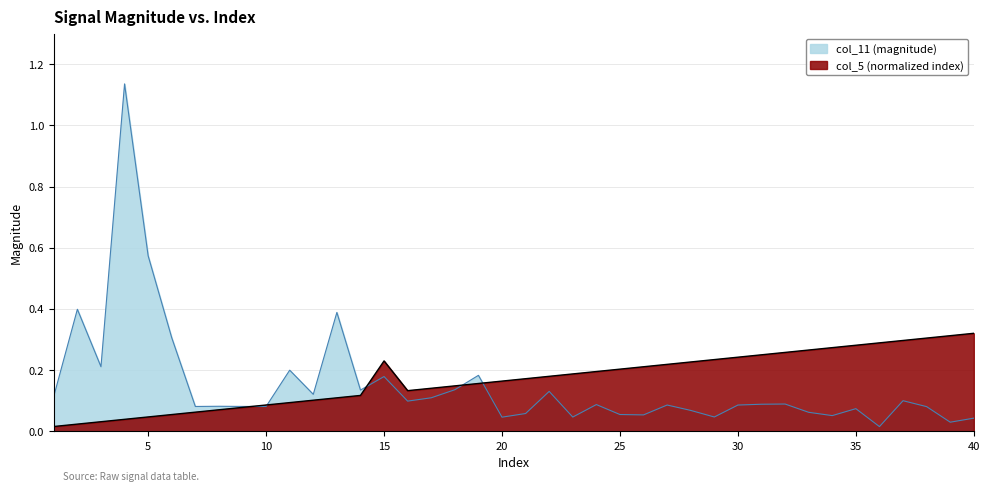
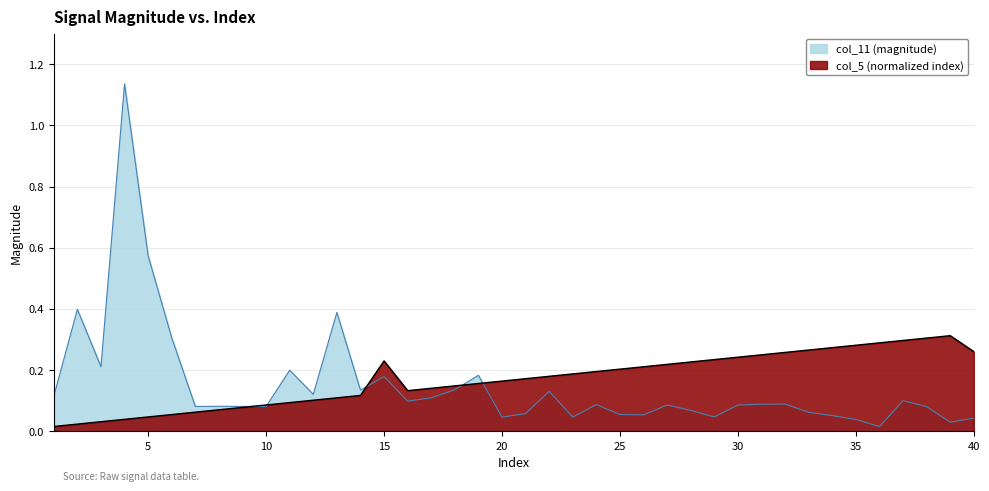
col_11 (magnitude), 35: 0.07 -> 0.04
col_5 (normalized index), 40: 0.32 -> 0.26
